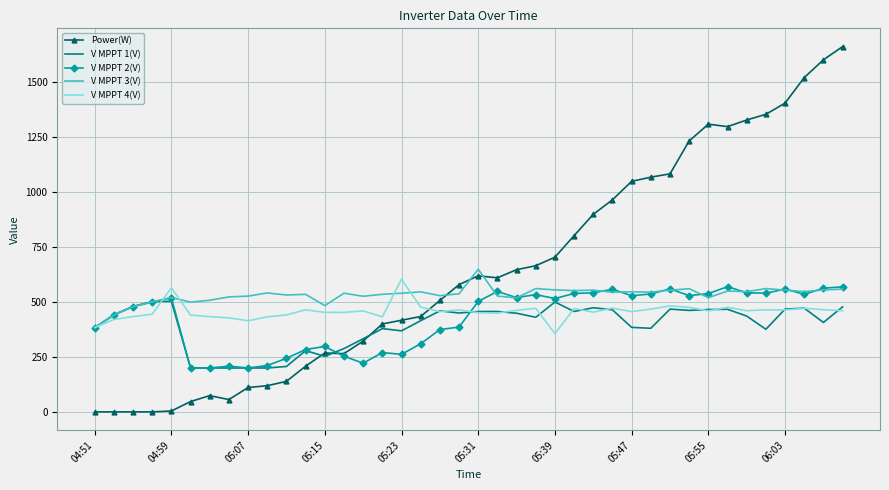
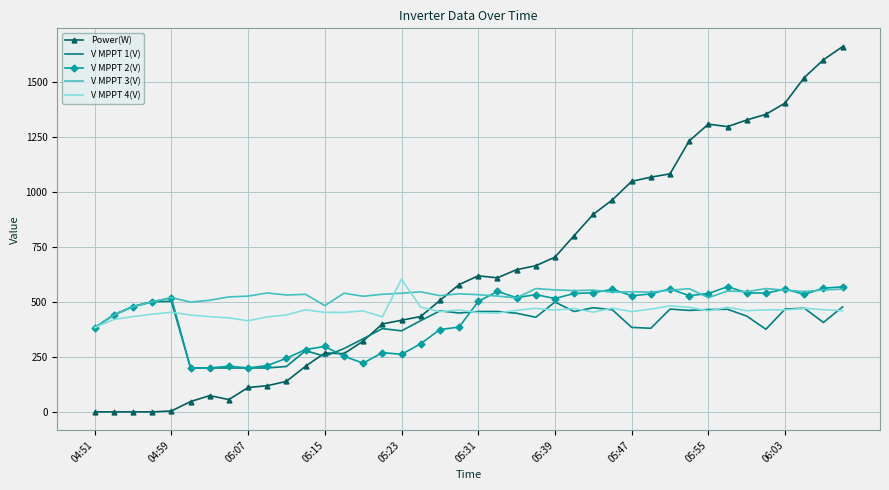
V MPPT 4(V), 04:59: 560 -> 450
V MPPT 3(V), 05:31: 650 -> 530
V MPPT 4(V), 05:39: 360 -> 460
